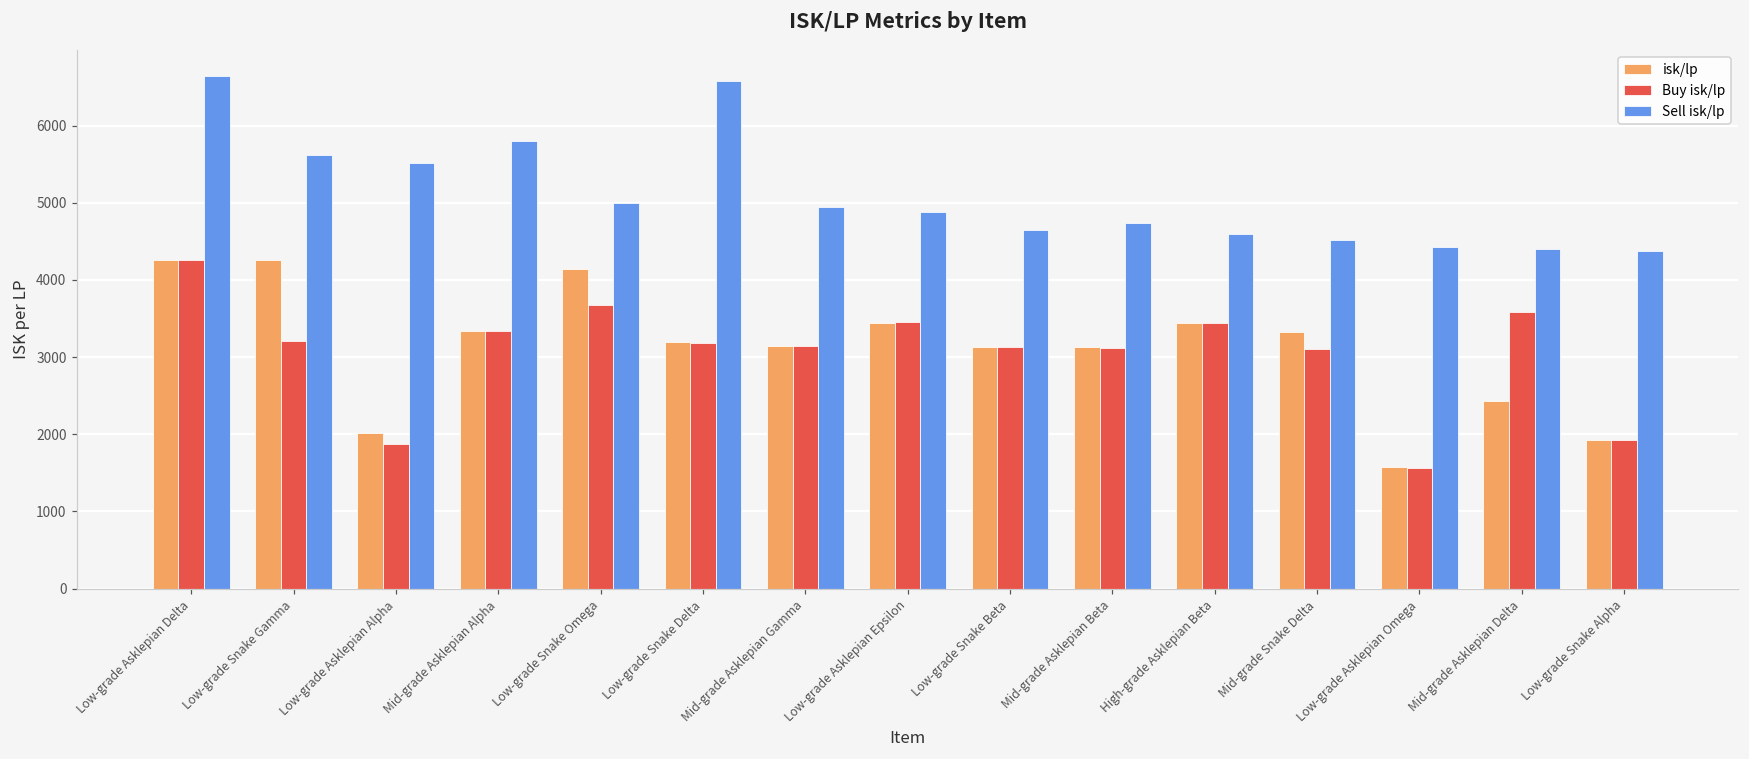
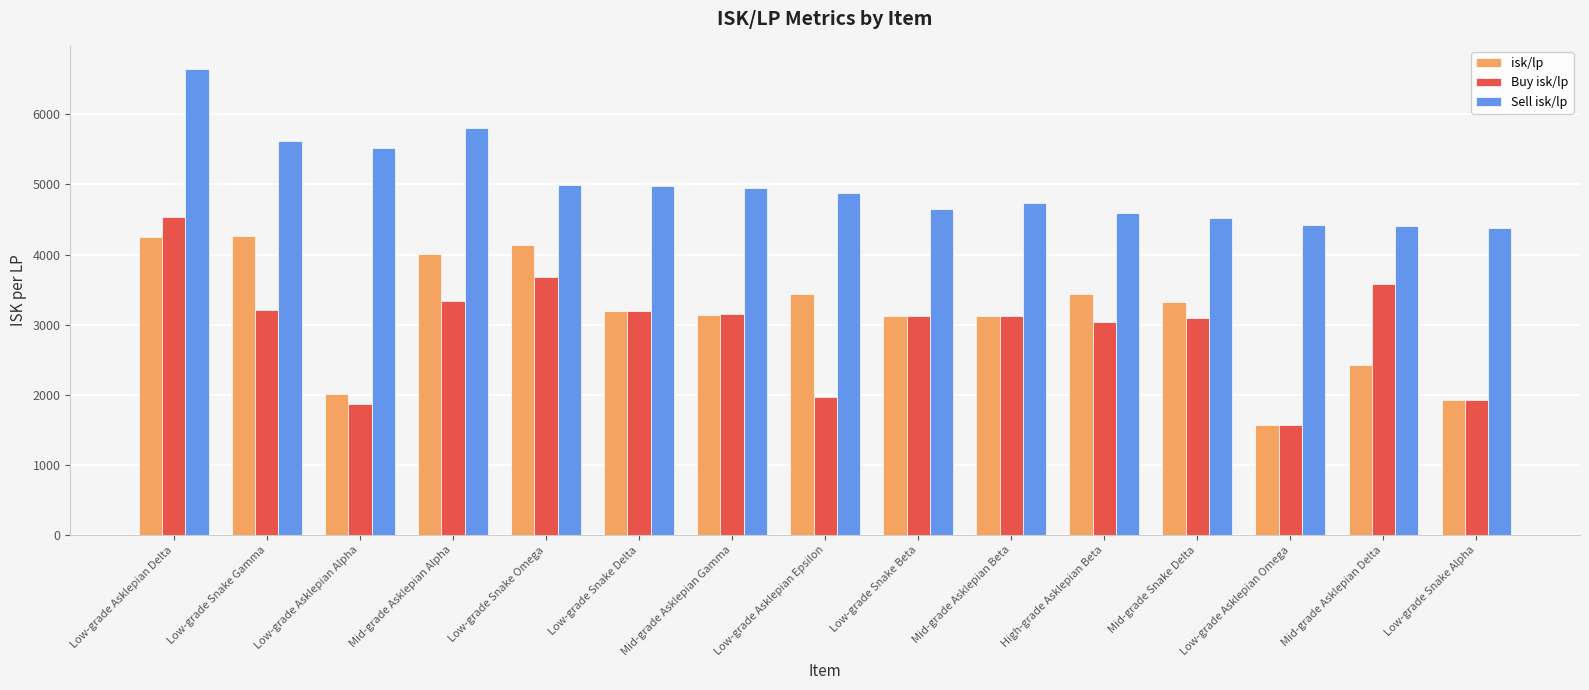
Buy isk/lp, Low-grade Asklepian Delta: 4300 -> 4500
isk/lp, Mid-grade Asklepian Alpha: 3300 -> 4000
Sell isk/lp, Low-grade Snake Delta: 6600 -> 5000
Buy isk/lp, Low-grade Asklepian Epsilon: 3500 -> 2000
Buy isk/lp, High-grade Asklepian Beta: 3400 -> 3000
